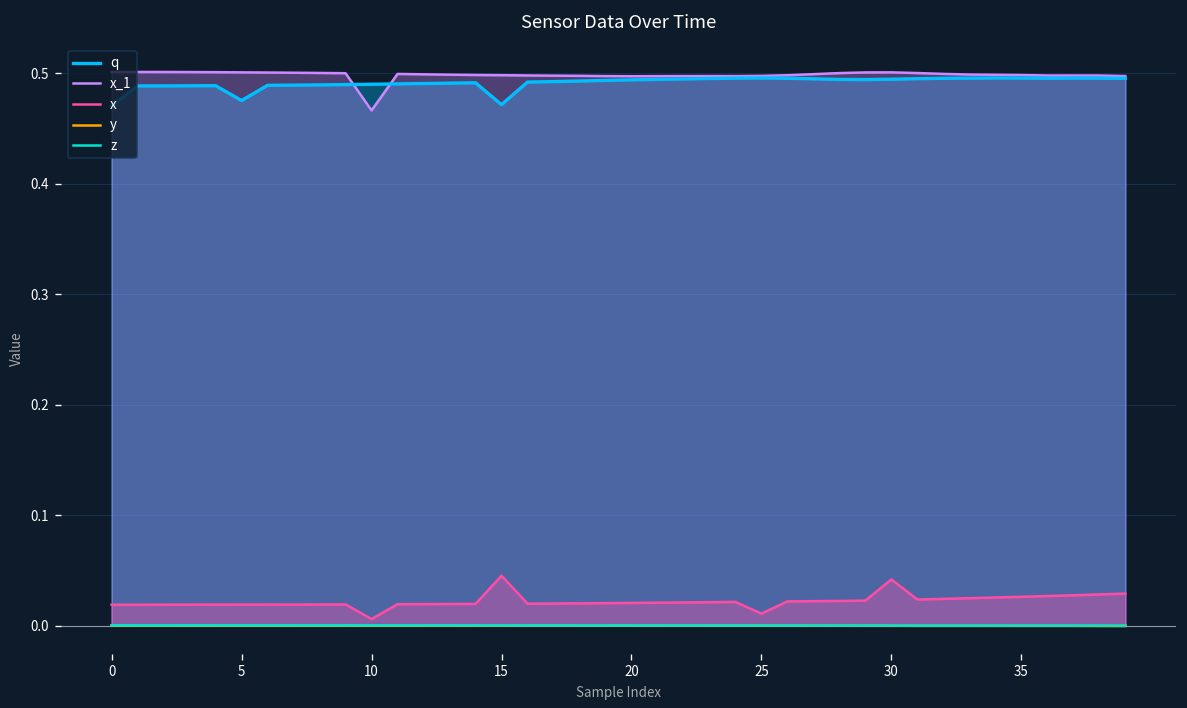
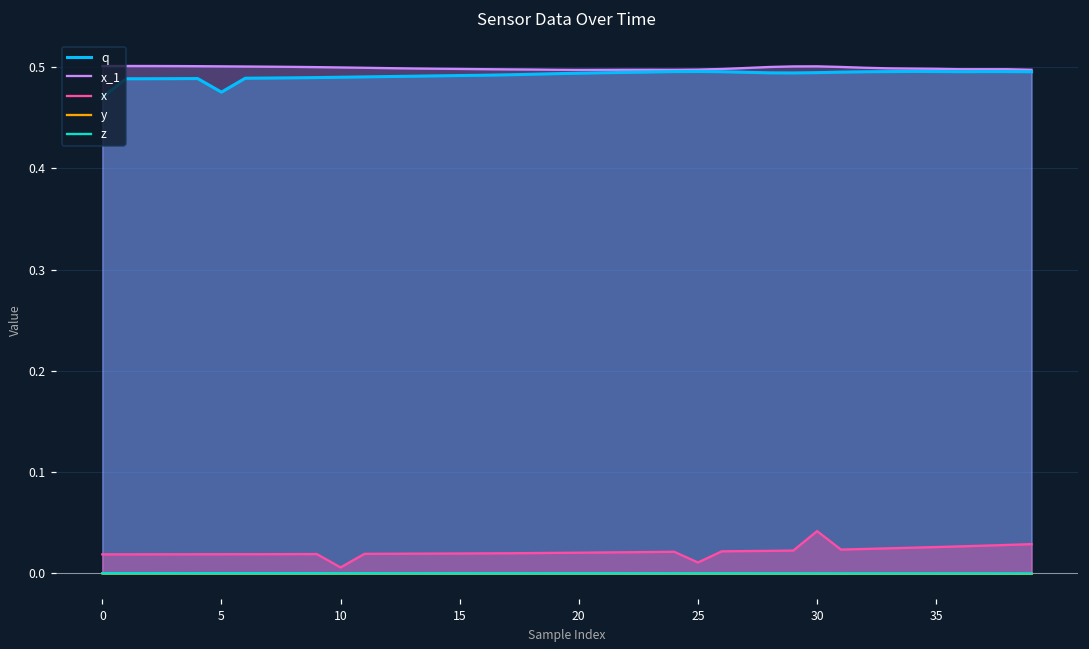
x_1, 10: 0.47 -> 0.50
q, 15: 0.47 -> 0.49
x, 15: 0.05 -> 0.02
